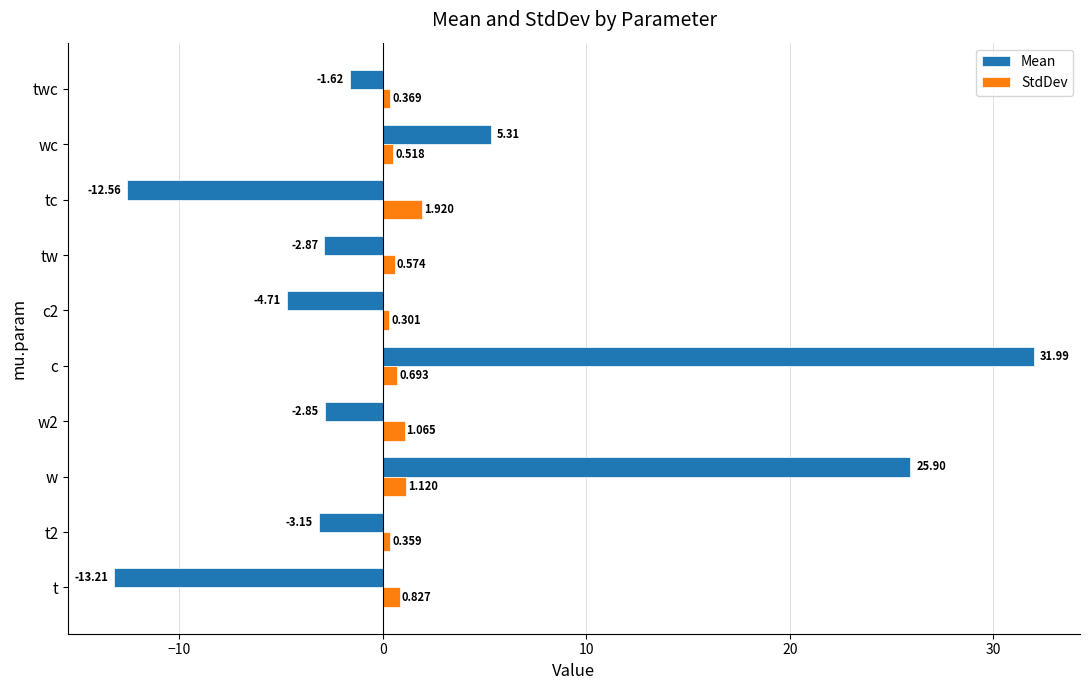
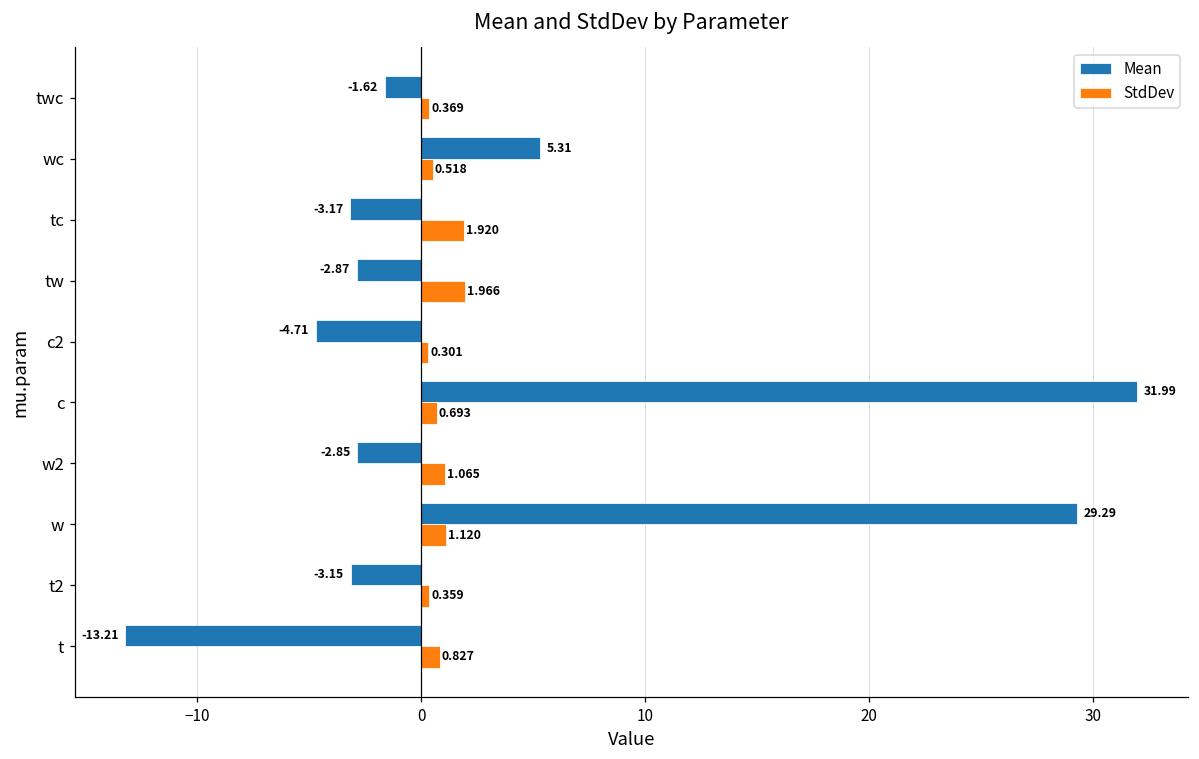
Mean, tc: -12.56 -> -3.17
StdDev, tw: 0.574 -> 1.966
Mean, w: 25.90 -> 29.29
